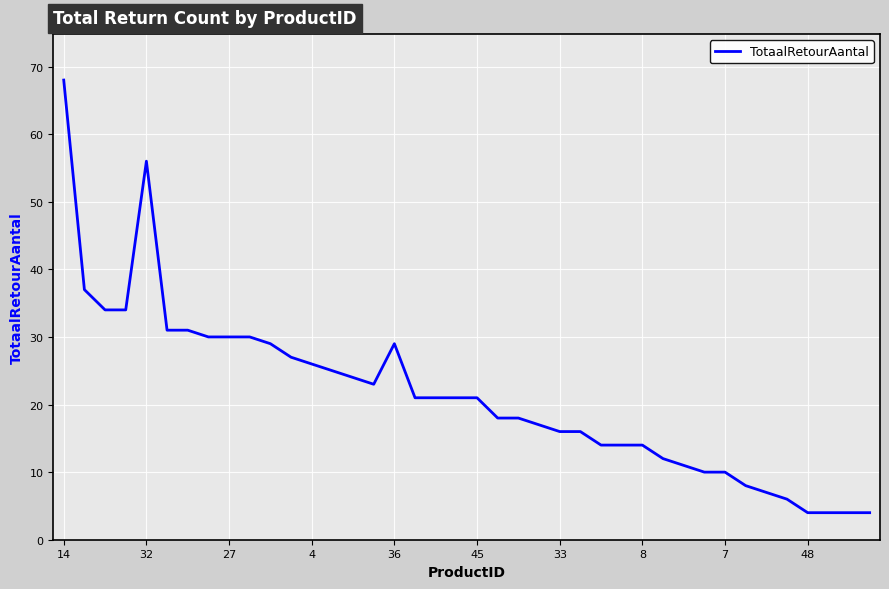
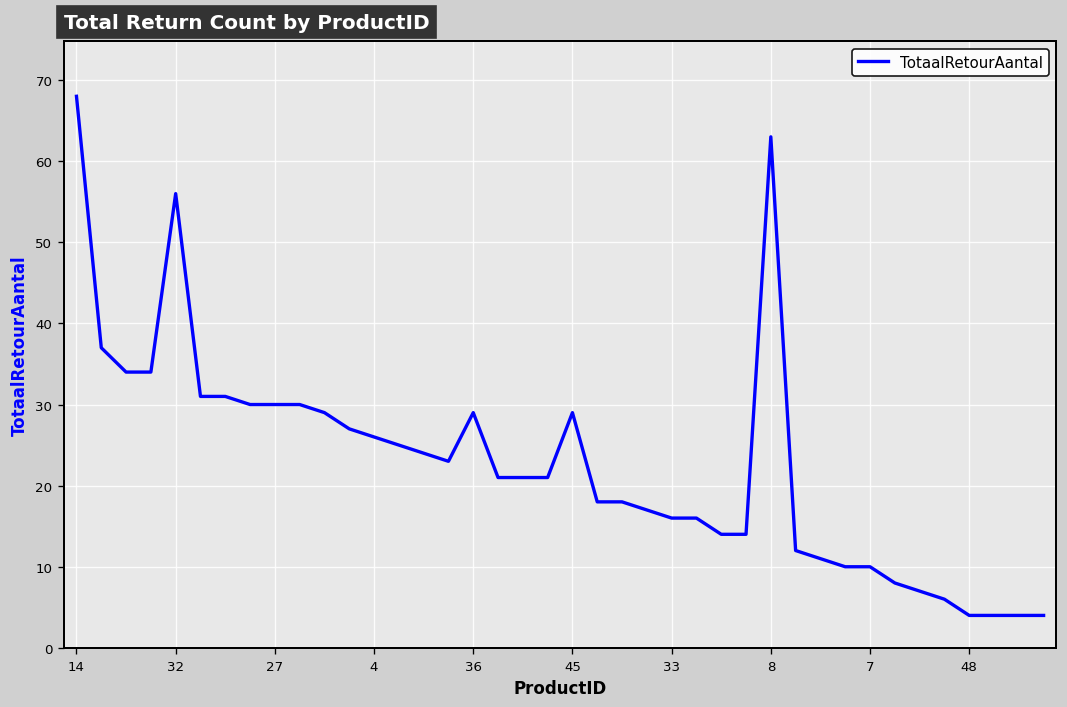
45: 21 -> 29
8: 14 -> 63
